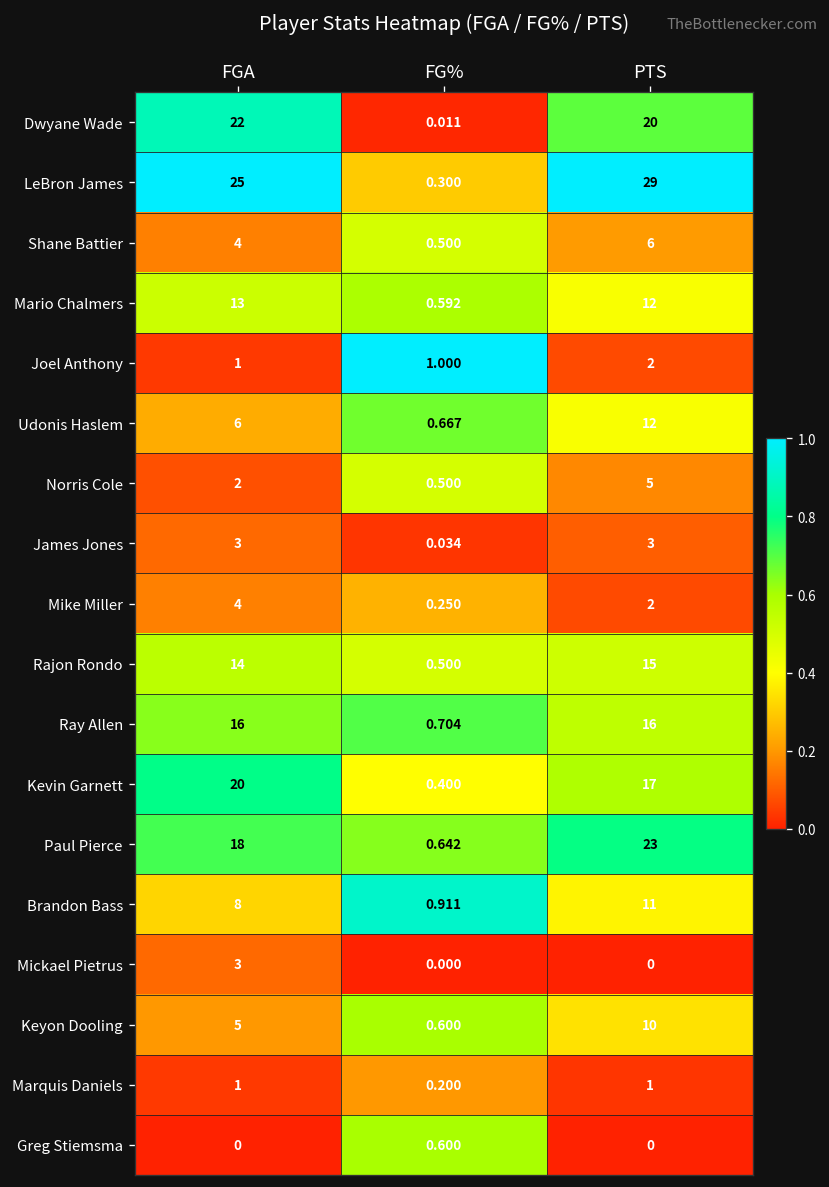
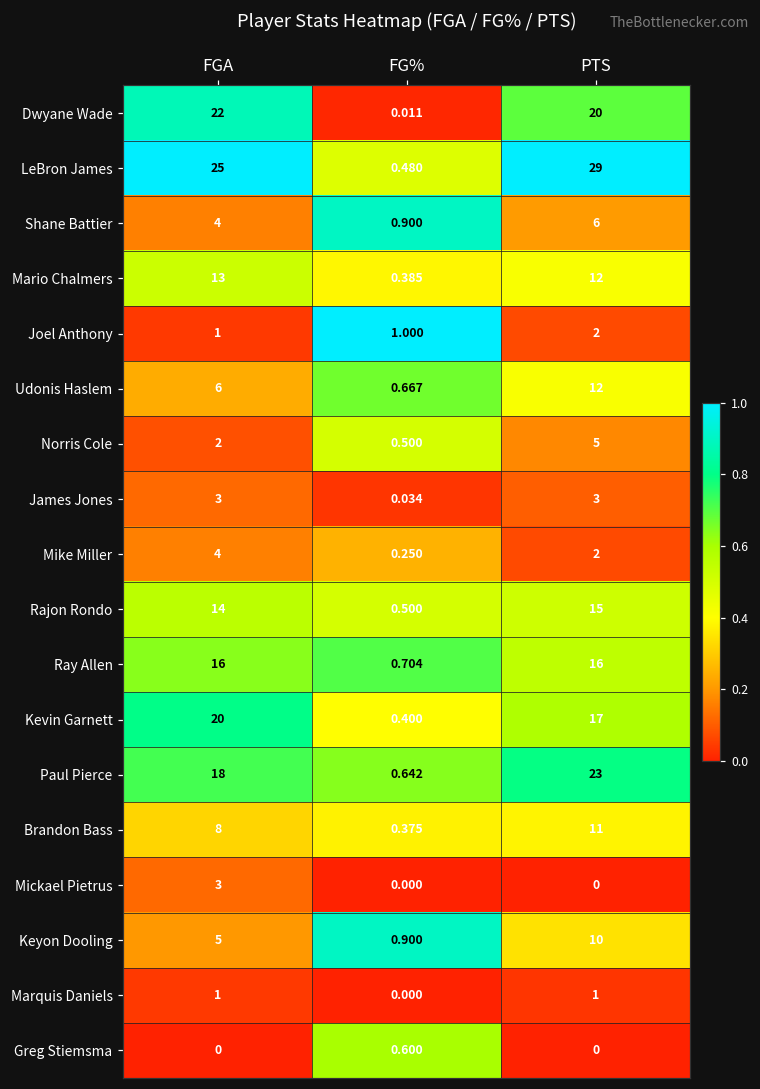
LeBron James, FG%: 0.300 -> 0.480
Shane Battier, FG%: 0.500 -> 0.900
Mario Chalmers, FG%: 0.592 -> 0.385
Brandon Bass, FG%: 0.911 -> 0.375
Keyon Dooling, FG%: 0.600 -> 0.900
Marquis Daniels, FG%: 0.200 -> 0.000
